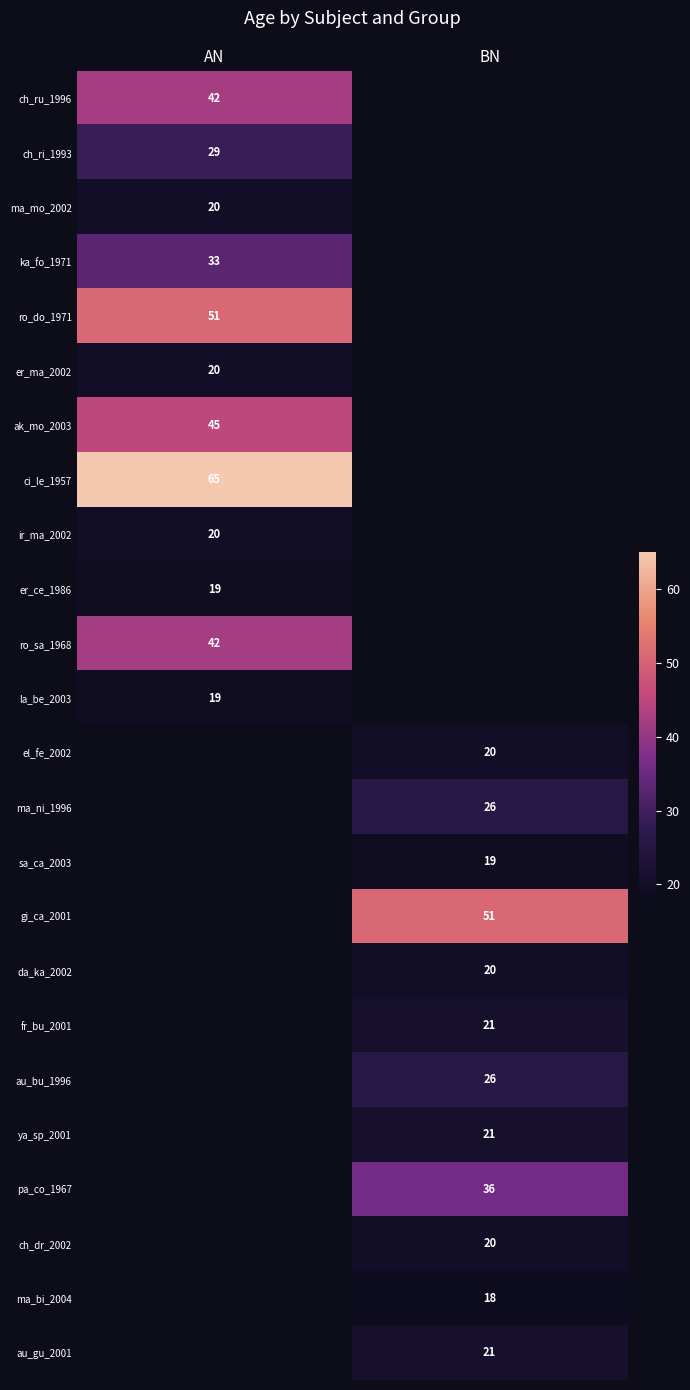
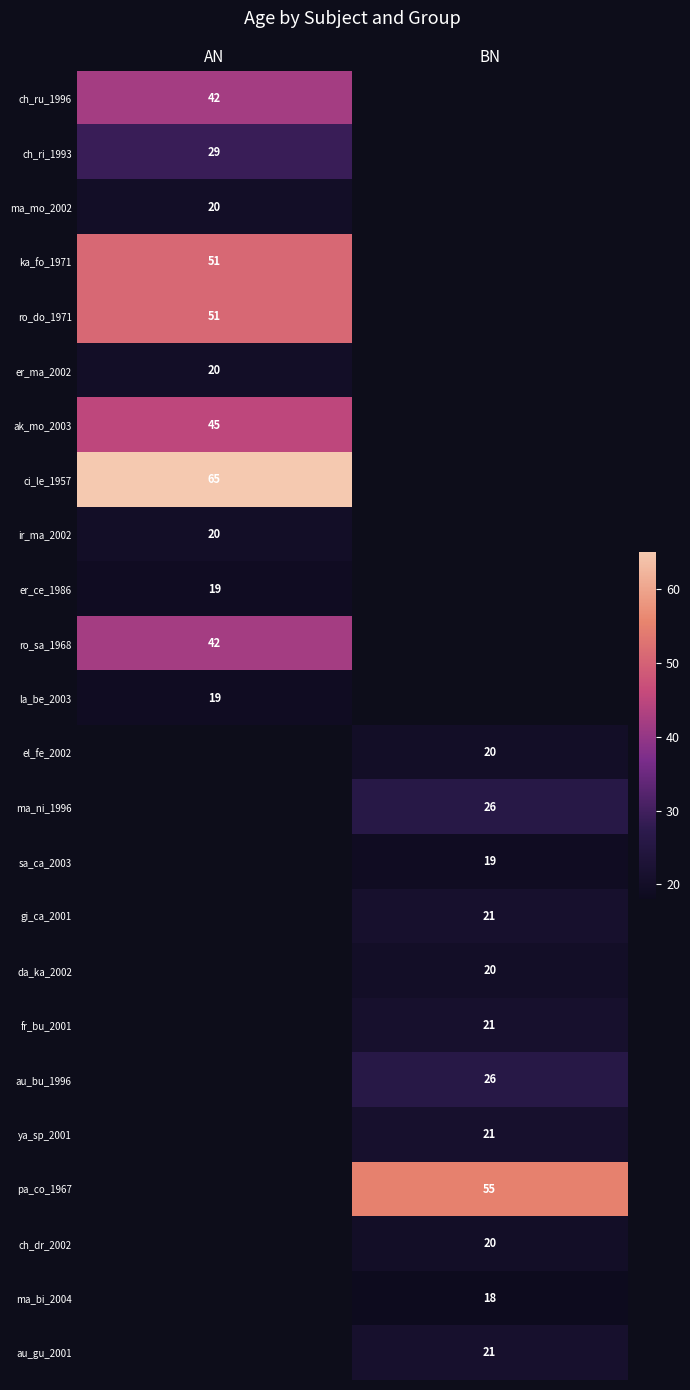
ka_fo_1971, AN: 33 -> 51
gi_ca_2001, BN: 51 -> 21
pa_co_1967, BN: 36 -> 55
